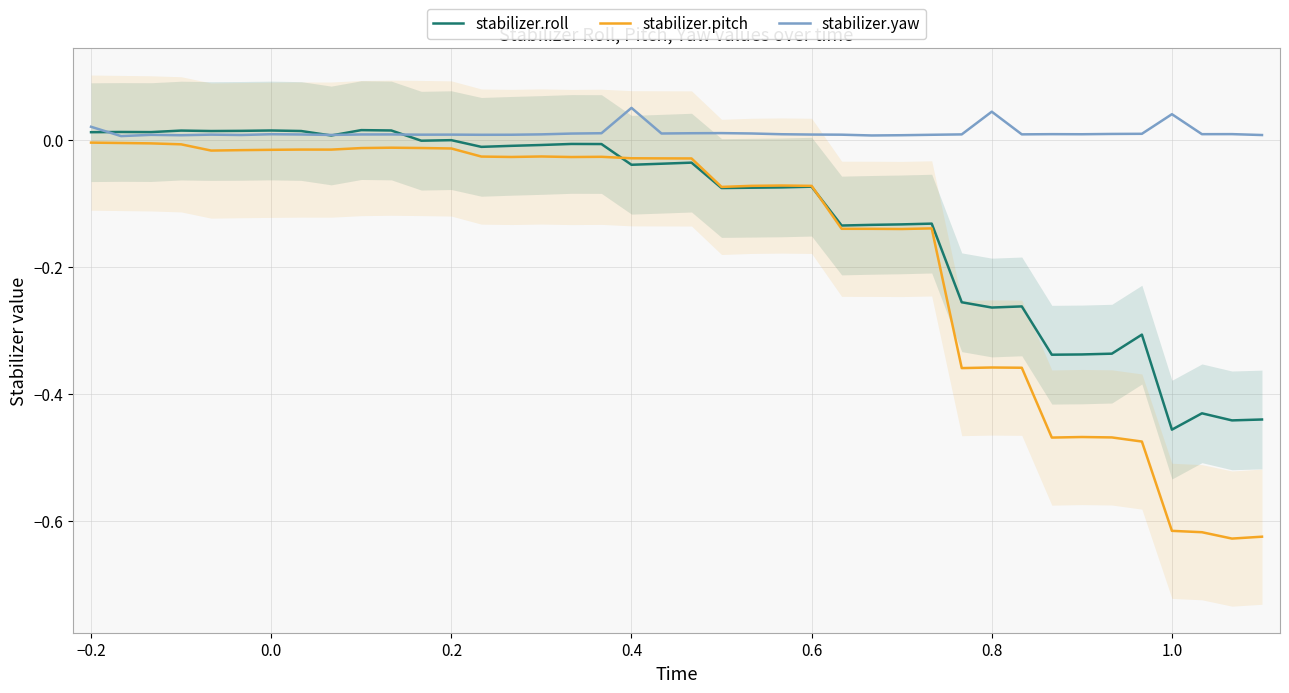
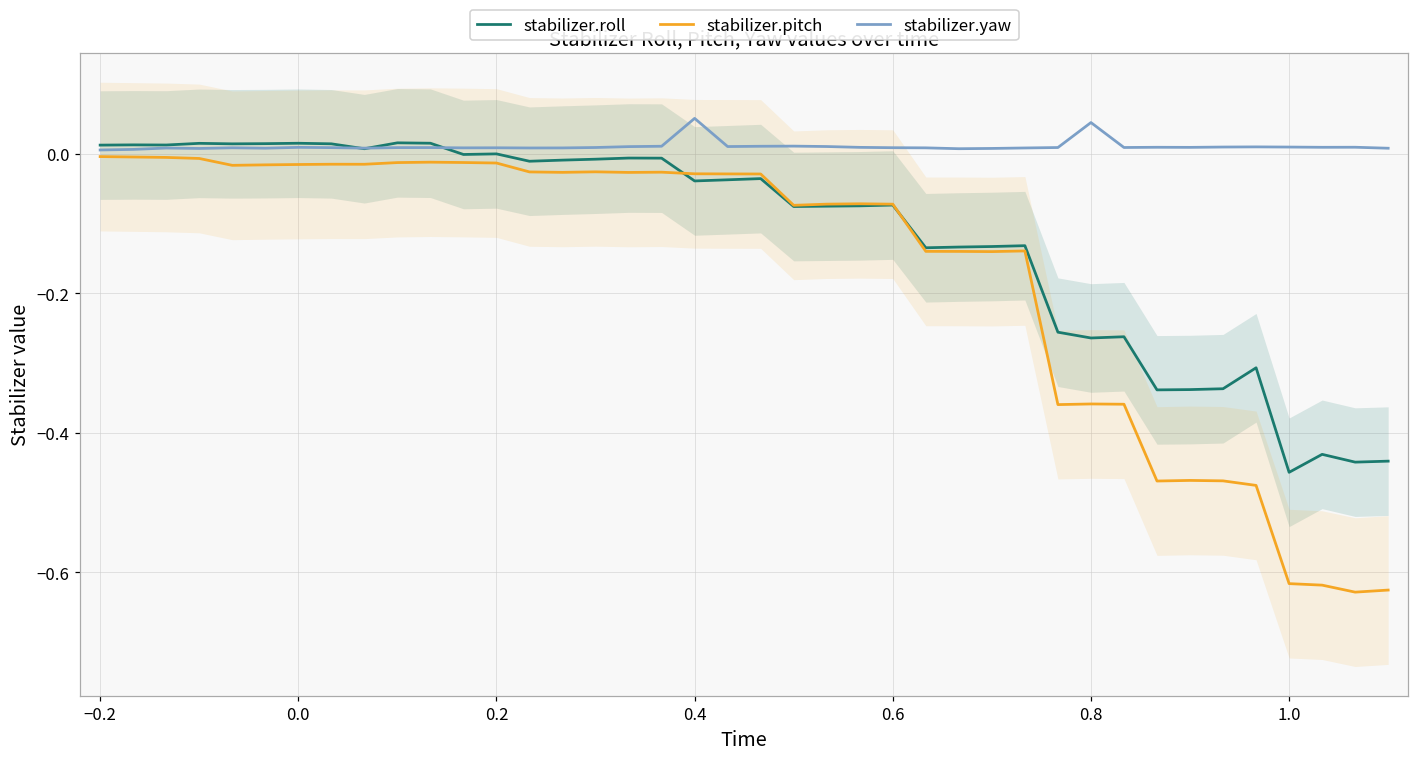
stabilizer.yaw, −0.2: 0.02 -> 0.01
stabilizer.yaw, 1.0: 0.04 -> 0.01
